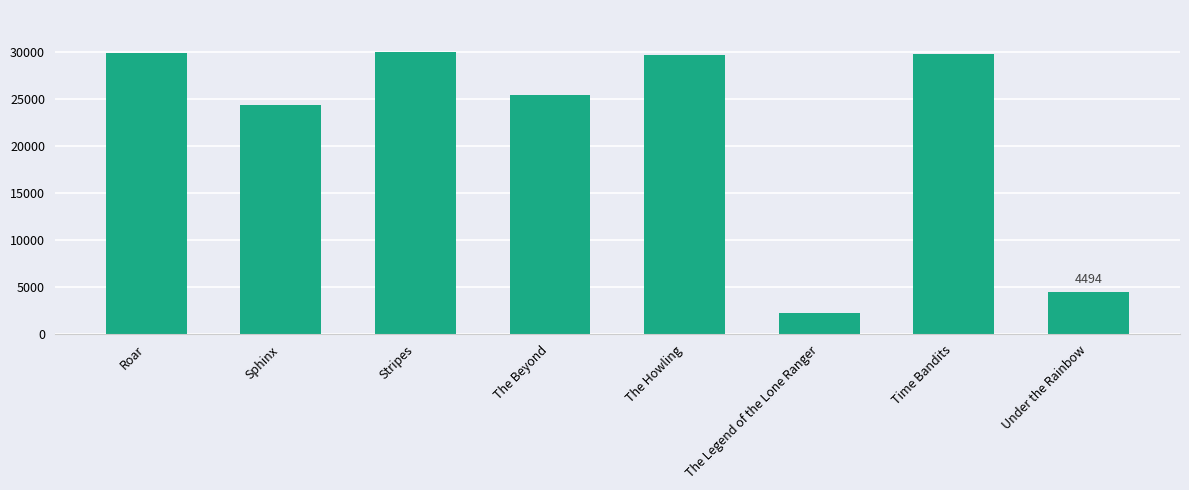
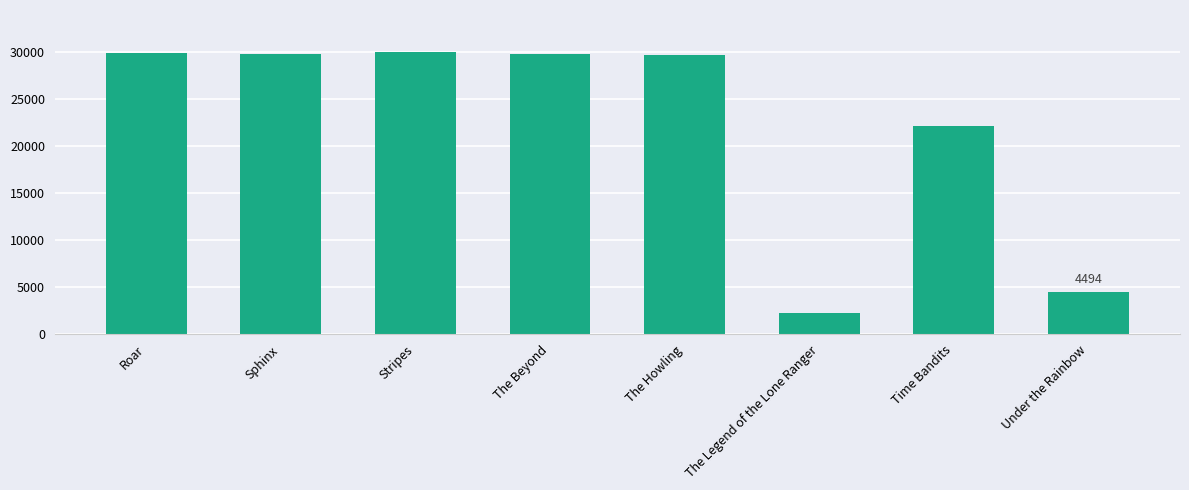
Sphinx: 24000 -> 30000
The Beyond: 25000 -> 30000
Time Bandits: 30000 -> 22000
